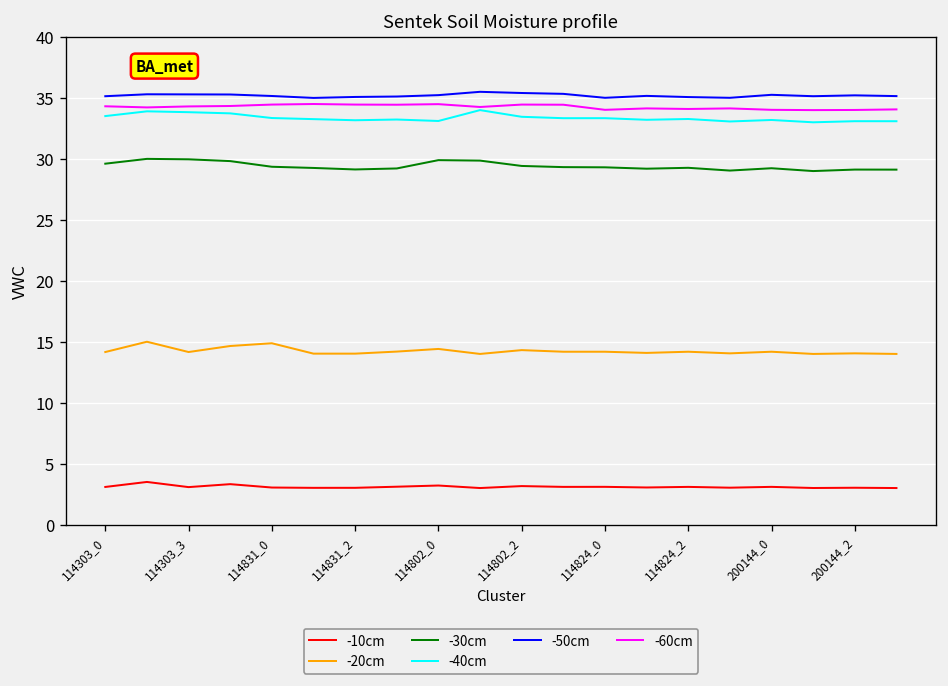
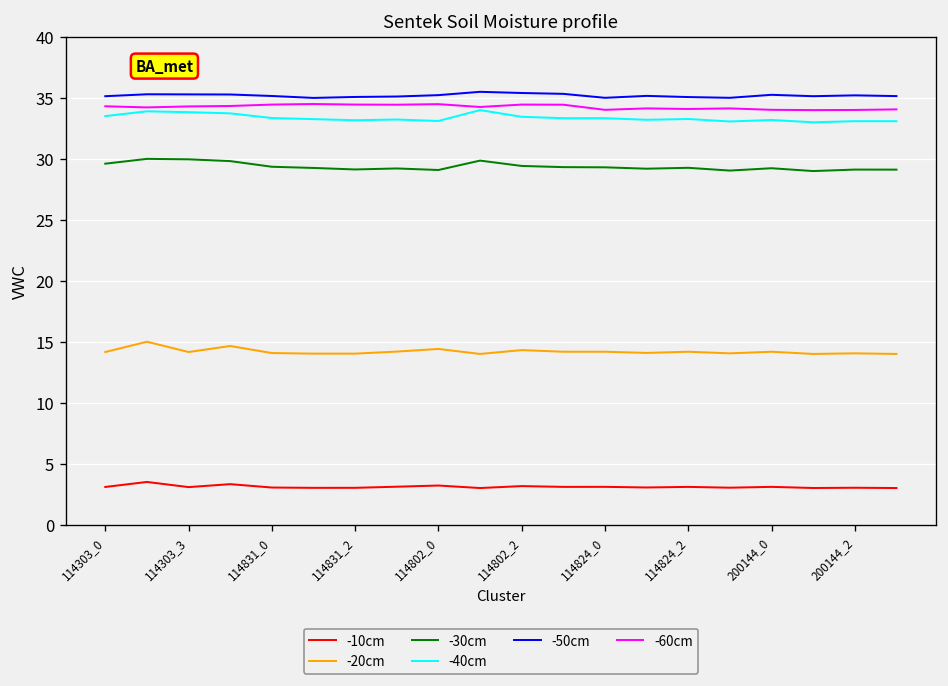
-20cm, 114831_0: 14.9 -> 14.1
-30cm, 114802_0: 29.9 -> 29.1
